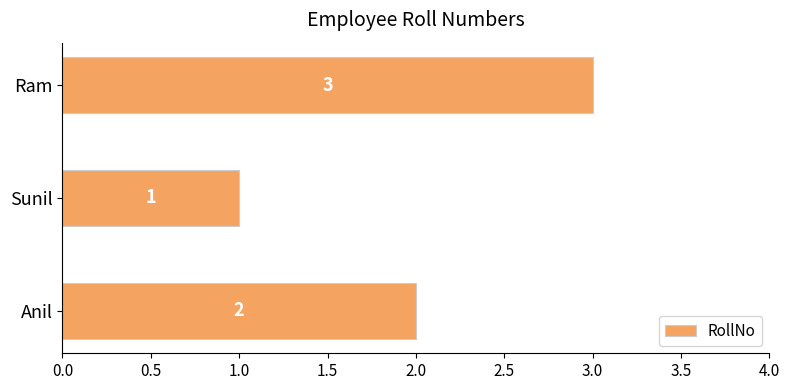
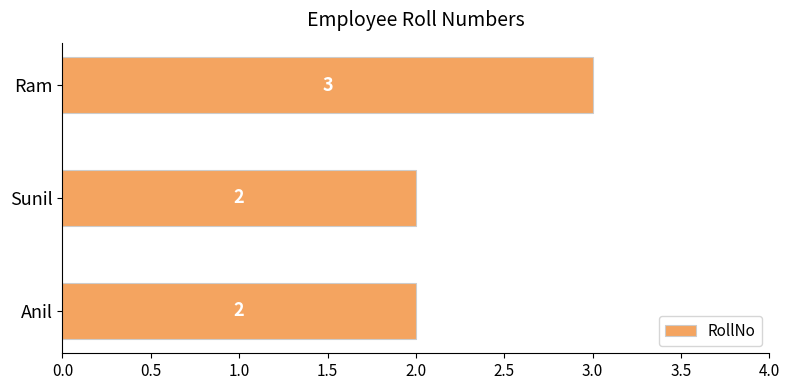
Sunil: 1 -> 2
